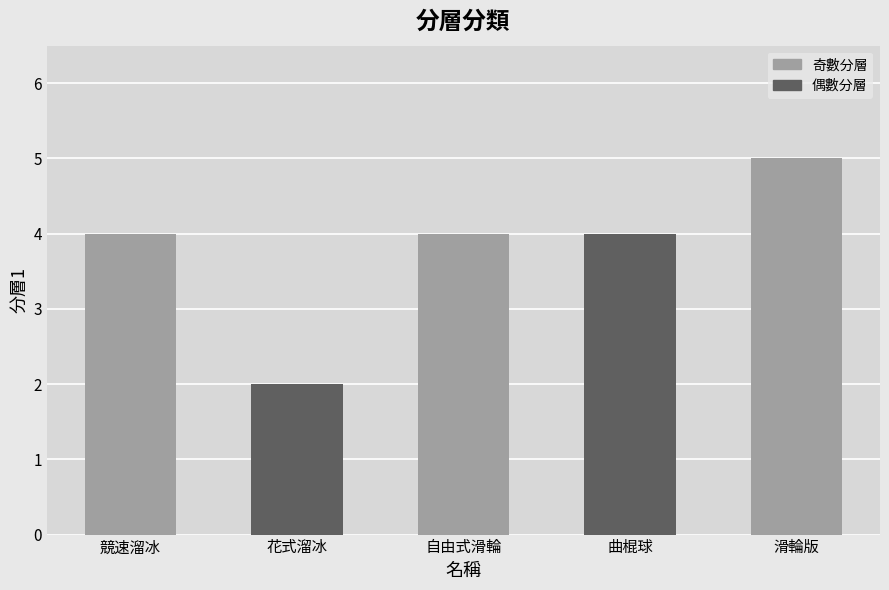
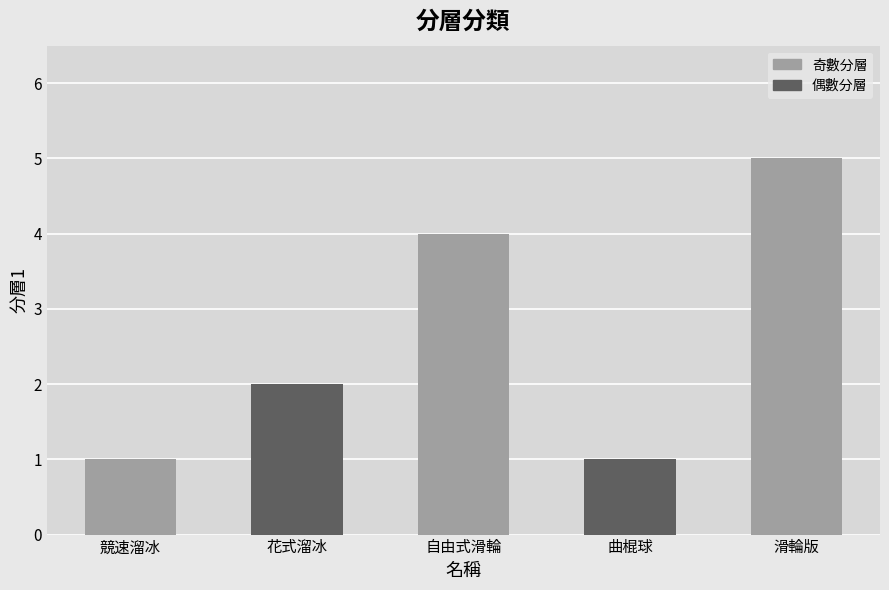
競速溜冰: 4 -> 1
曲棍球: 4 -> 1
